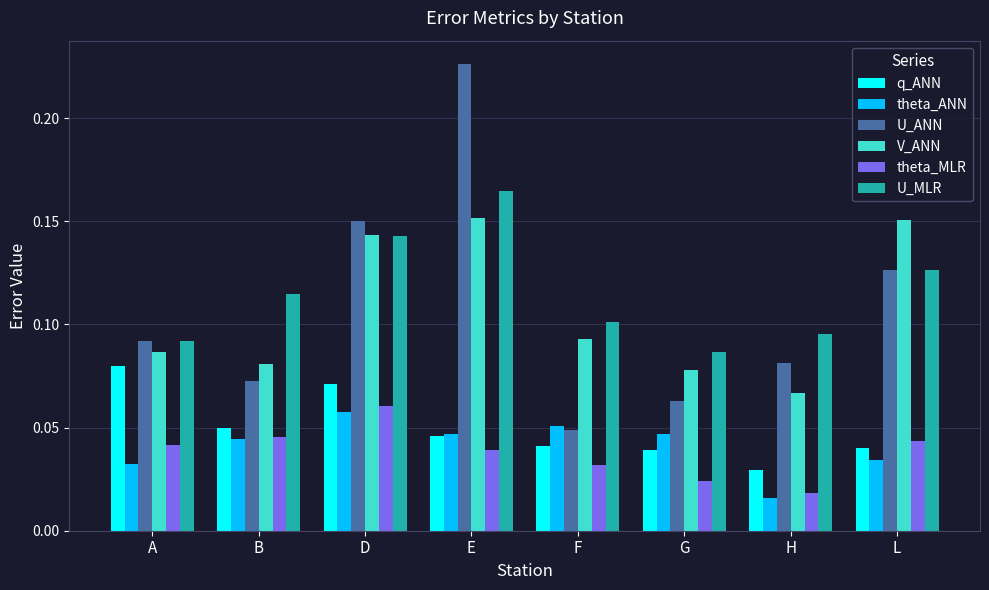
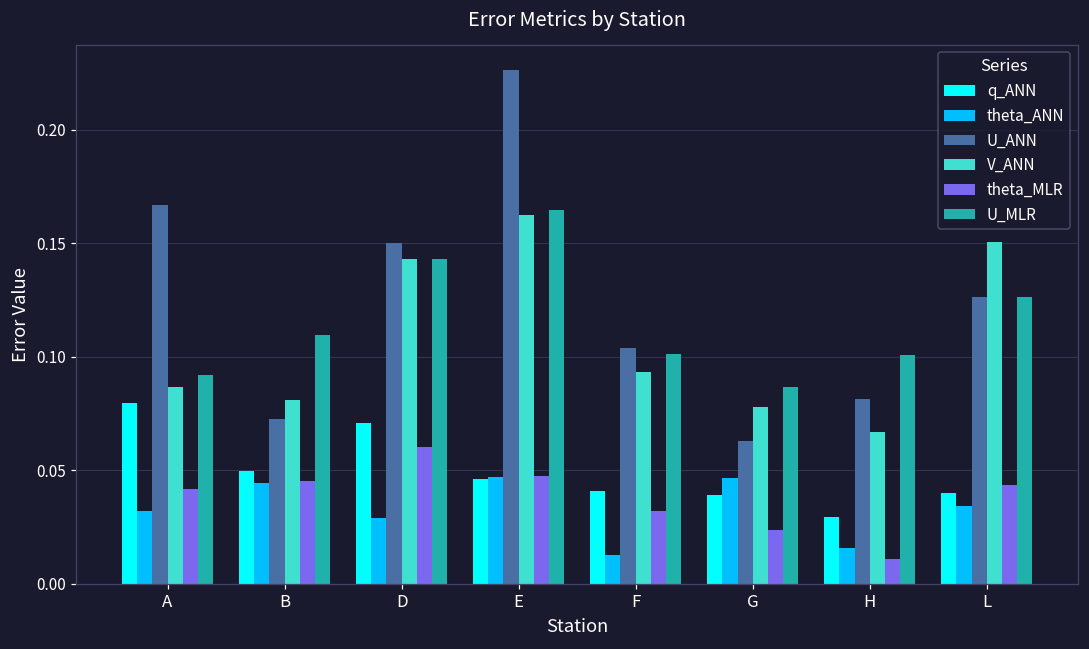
U_ANN, A: 0.092 -> 0.167
U_MLR, B: 0.115 -> 0.110
theta_ANN, D: 0.058 -> 0.029
V_ANN, E: 0.152 -> 0.163
theta_MLR, E: 0.039 -> 0.048
theta_ANN, F: 0.051 -> 0.013
U_ANN, F: 0.049 -> 0.104
theta_MLR, H: 0.019 -> 0.011
U_MLR, H: 0.095 -> 0.101
